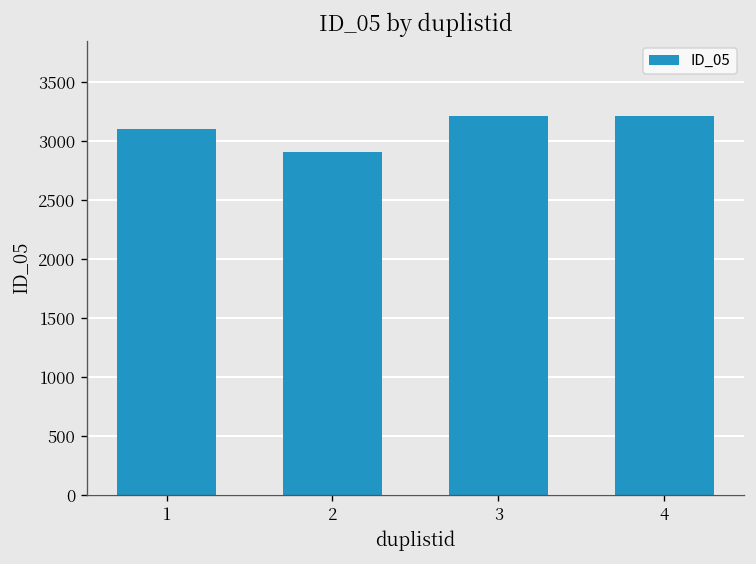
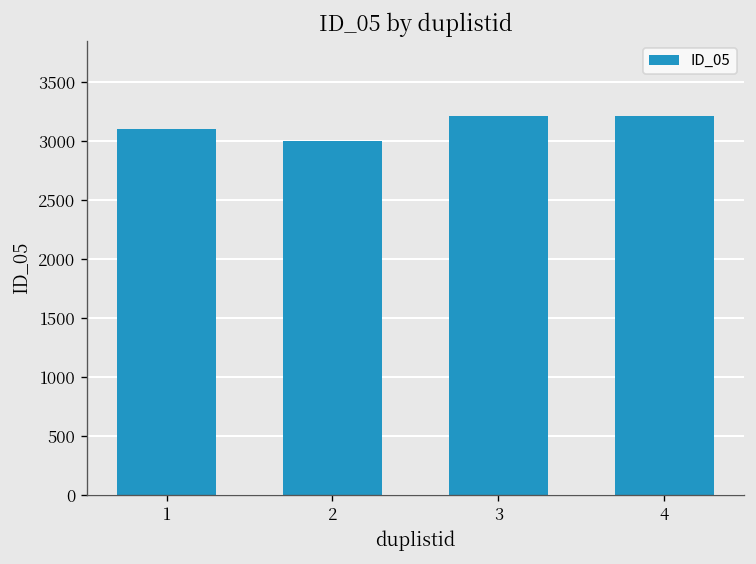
2: 2900 -> 3000
